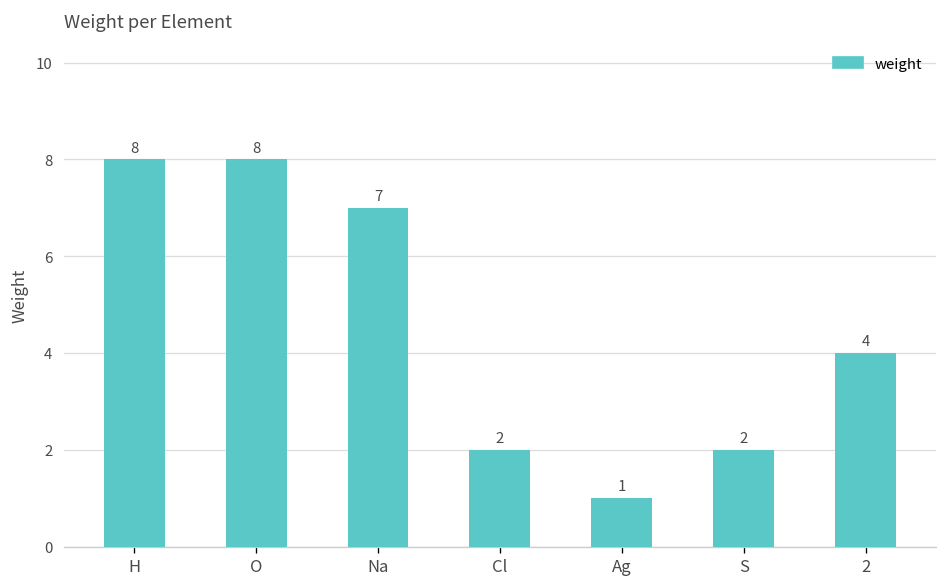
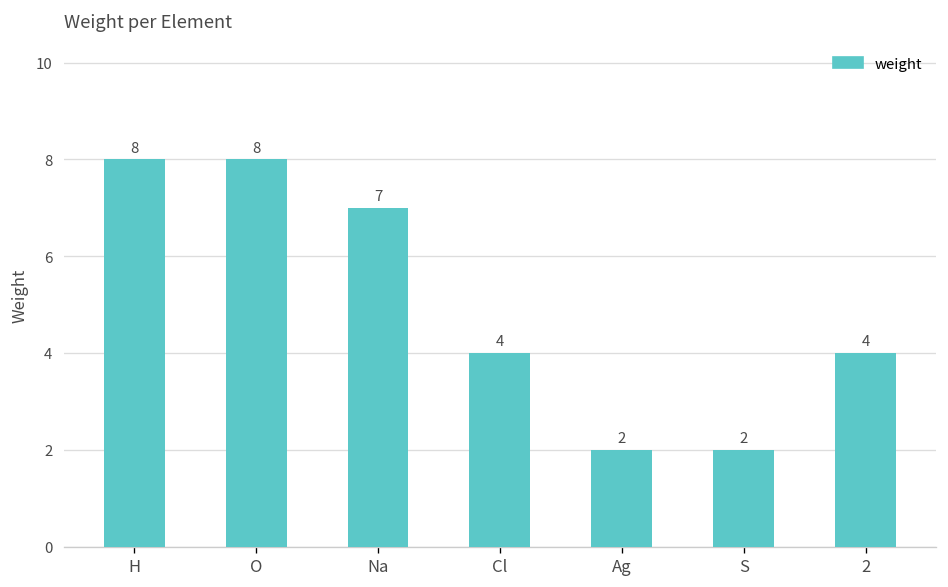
Cl: 2 -> 4
Ag: 1 -> 2
